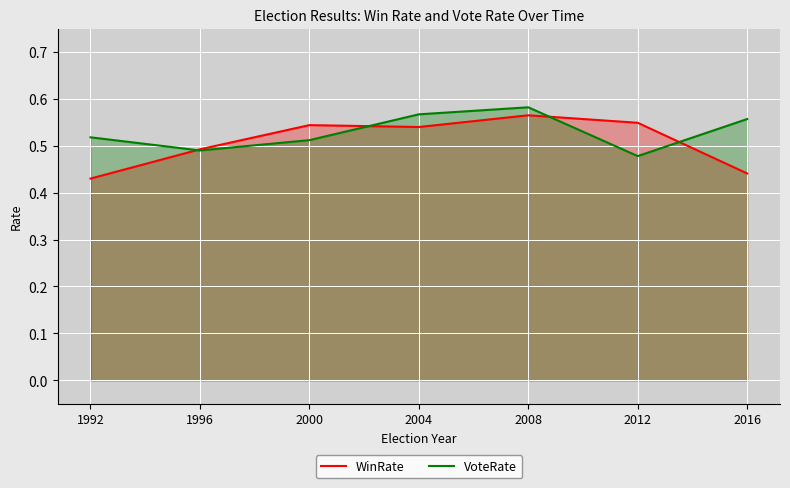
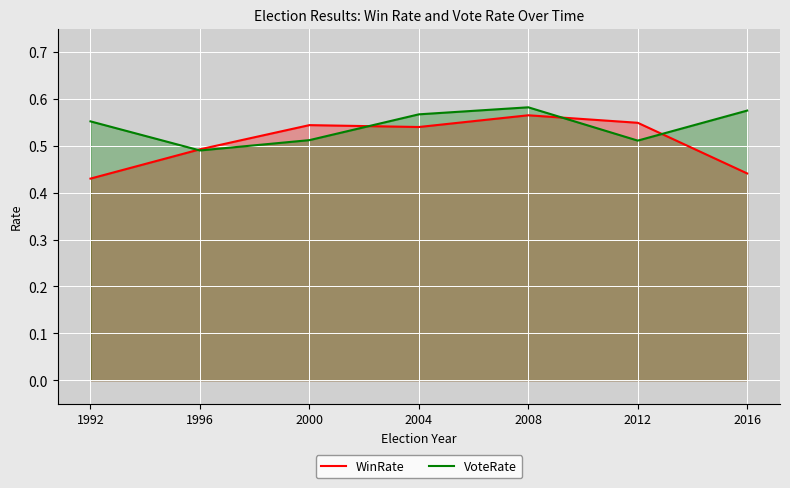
VoteRate, 1992: 0.52 -> 0.55
VoteRate, 2012: 0.48 -> 0.51
VoteRate, 2016: 0.56 -> 0.58
